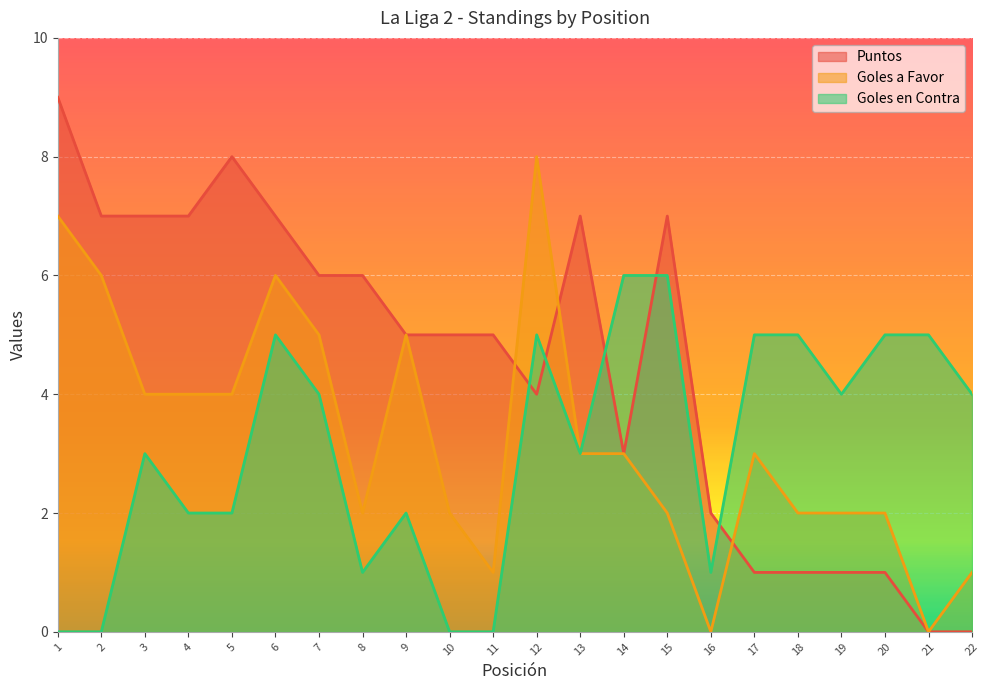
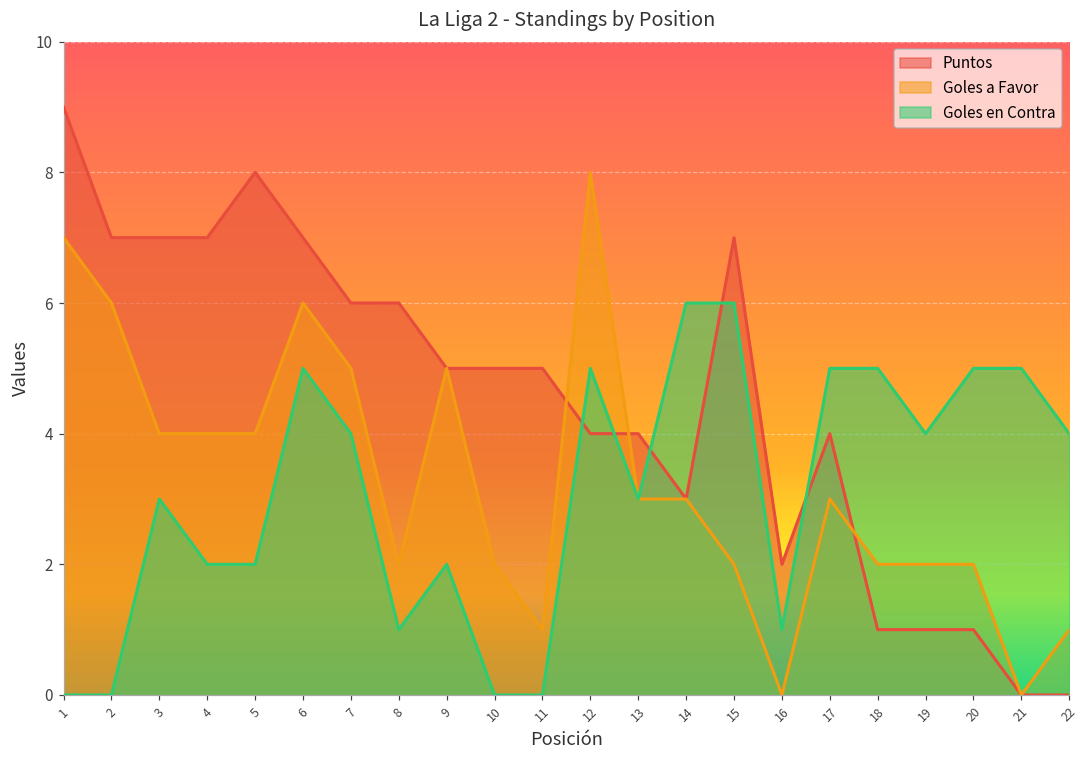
Puntos, 13: 7 -> 4
Puntos, 17: 1 -> 4
